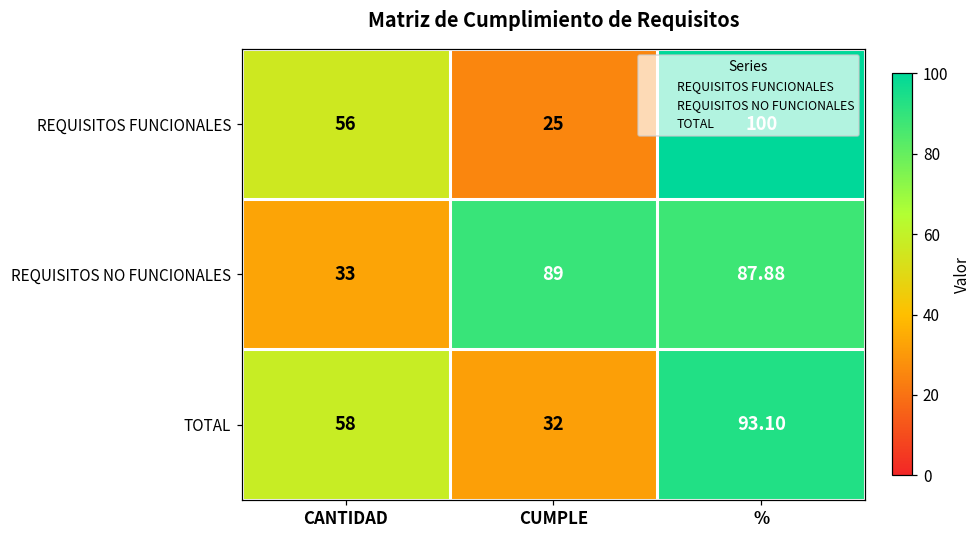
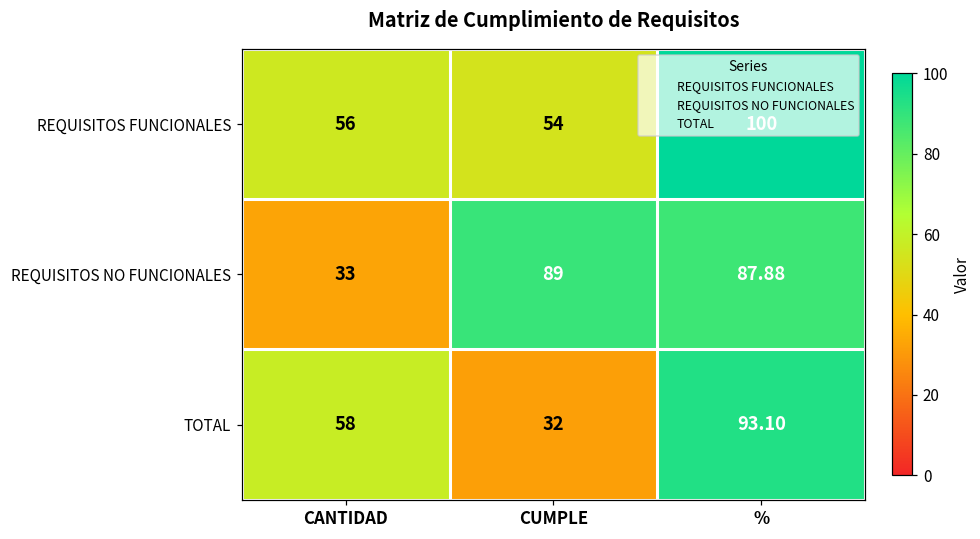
REQUISITOS FUNCIONALES, CUMPLE: 25 -> 54
